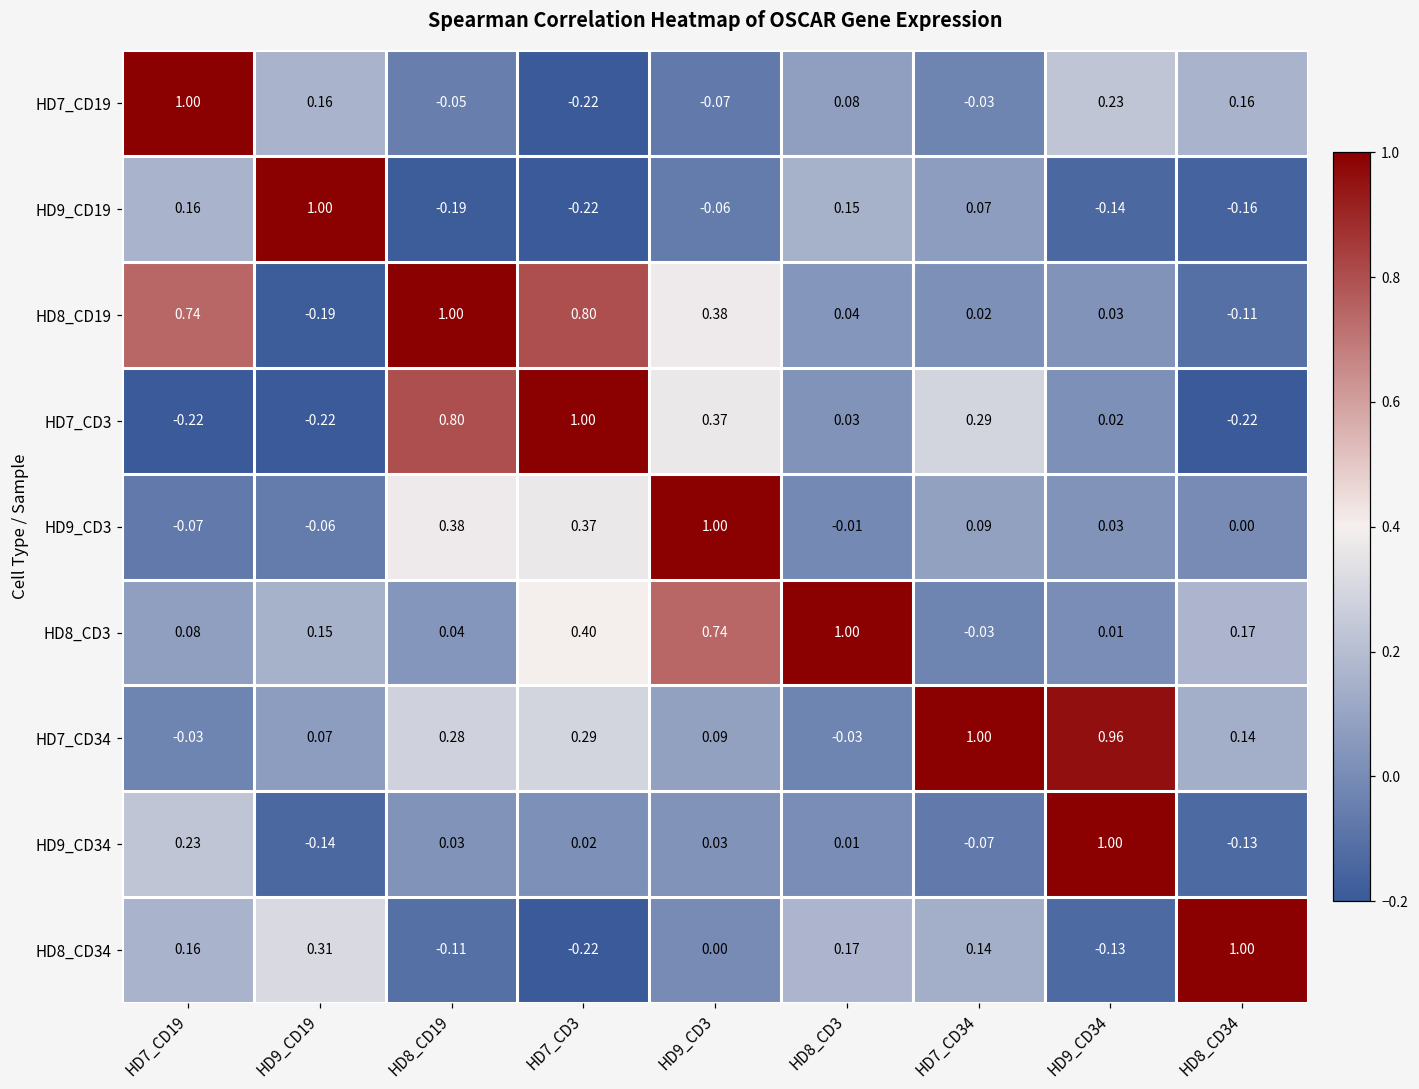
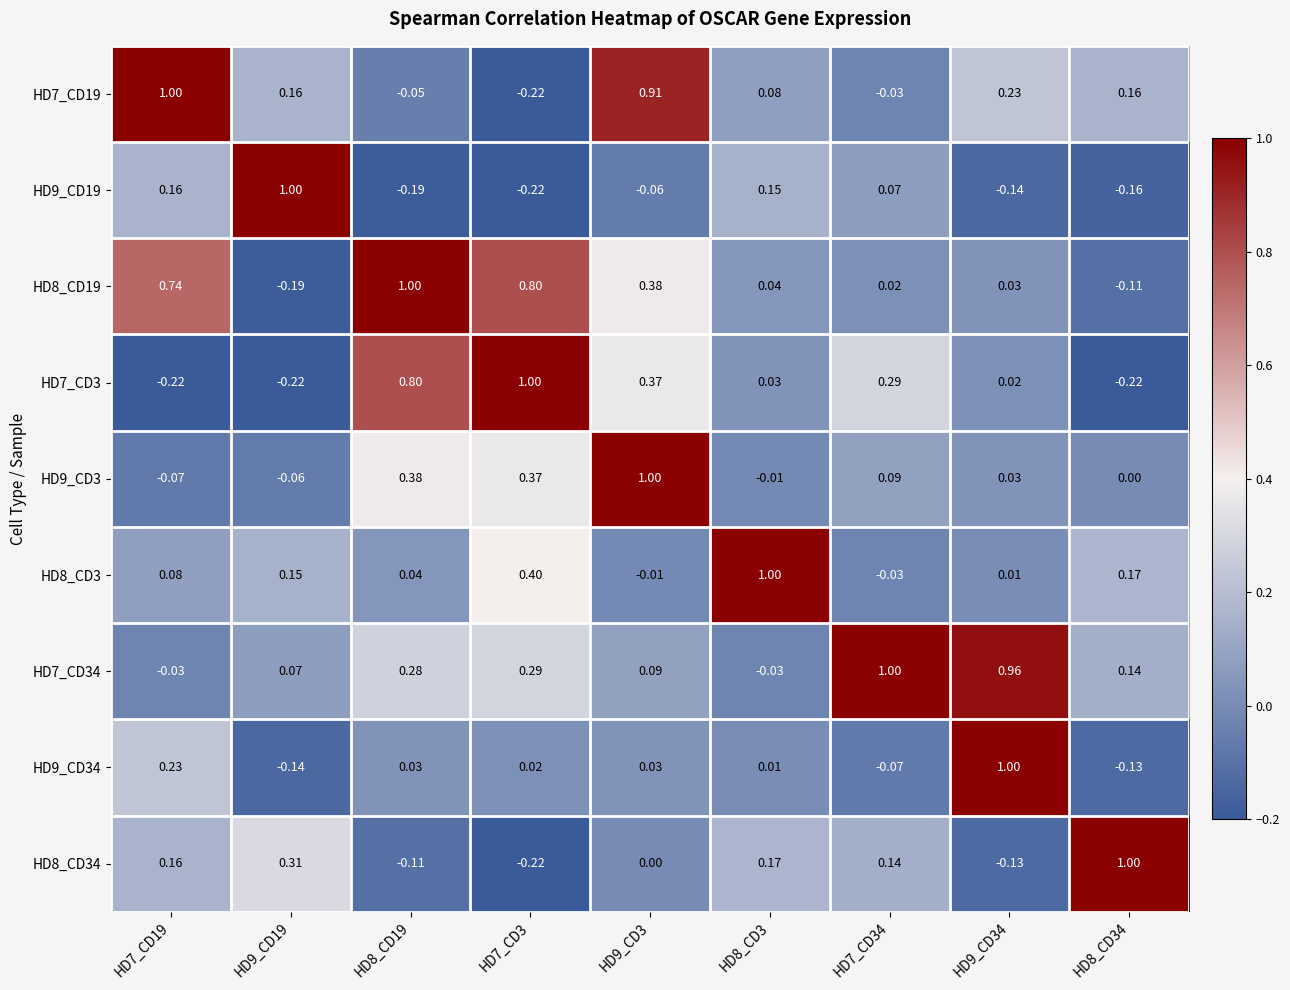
HD7_CD19, HD9_CD3: -0.07 -> 0.91
HD8_CD3, HD9_CD3: 0.74 -> -0.01
